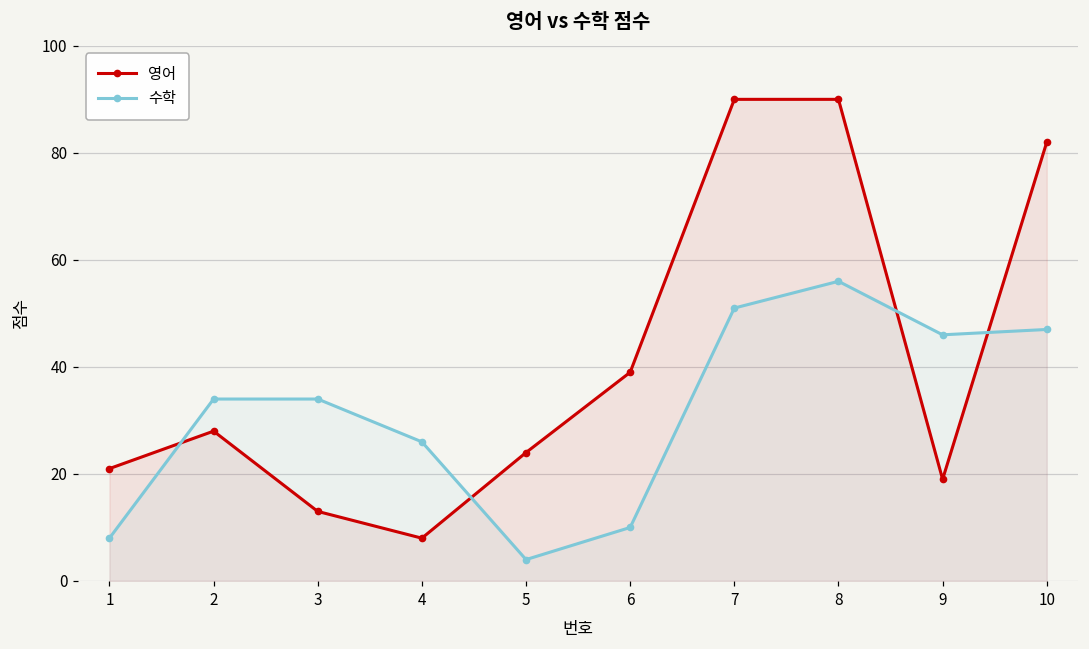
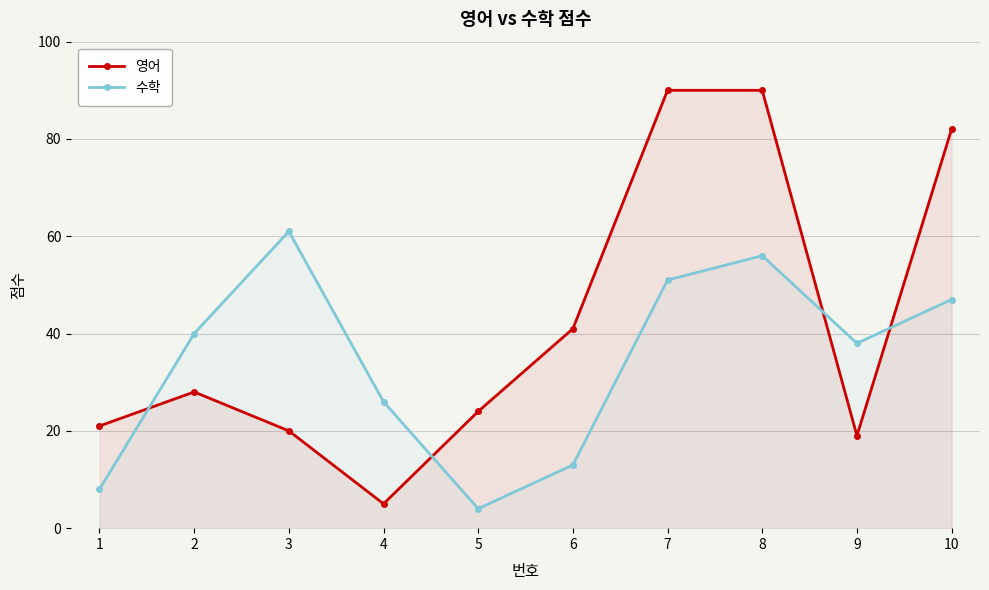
수학, 2: 34 -> 40
영어, 3: 13 -> 20
수학, 3: 34 -> 61
영어, 4: 8 -> 5
영어, 6: 39 -> 41
수학, 6: 10 -> 13
수학, 9: 46 -> 38
